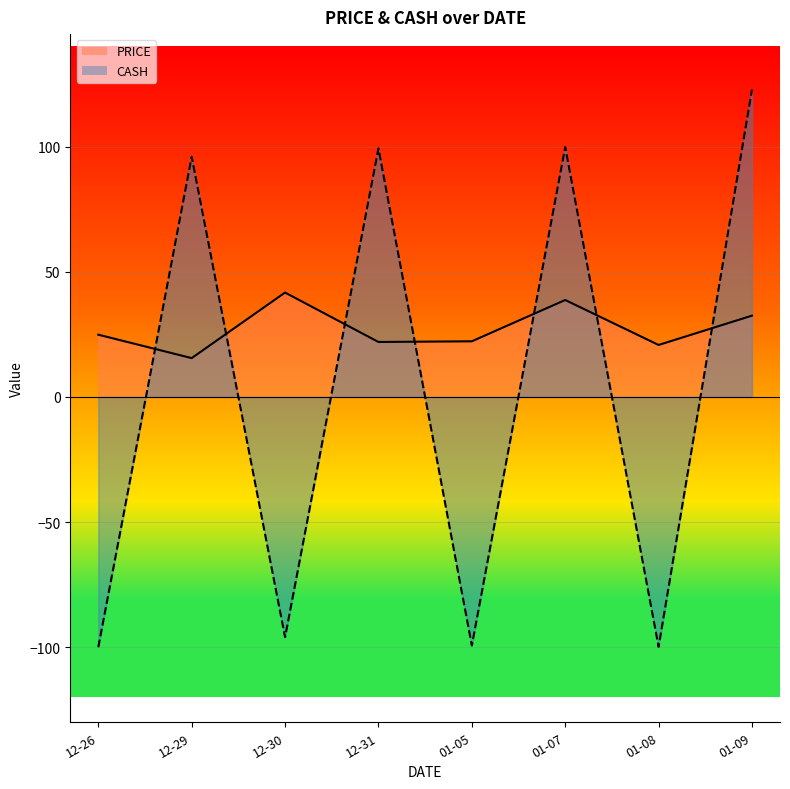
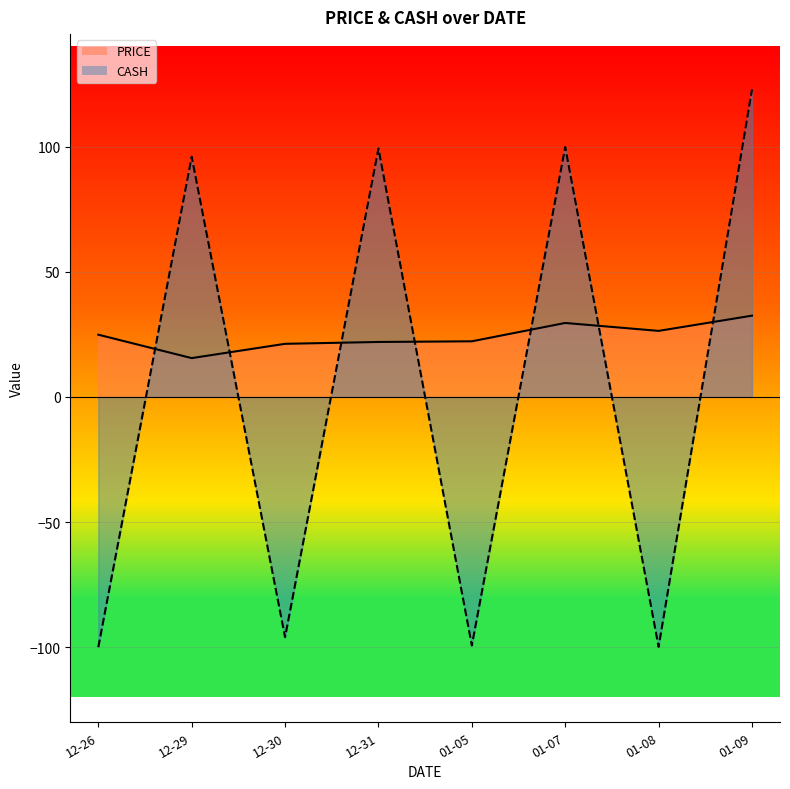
PRICE, 12-30: 42 -> 21
PRICE, 01-07: 39 -> 30
PRICE, 01-08: 21 -> 26
